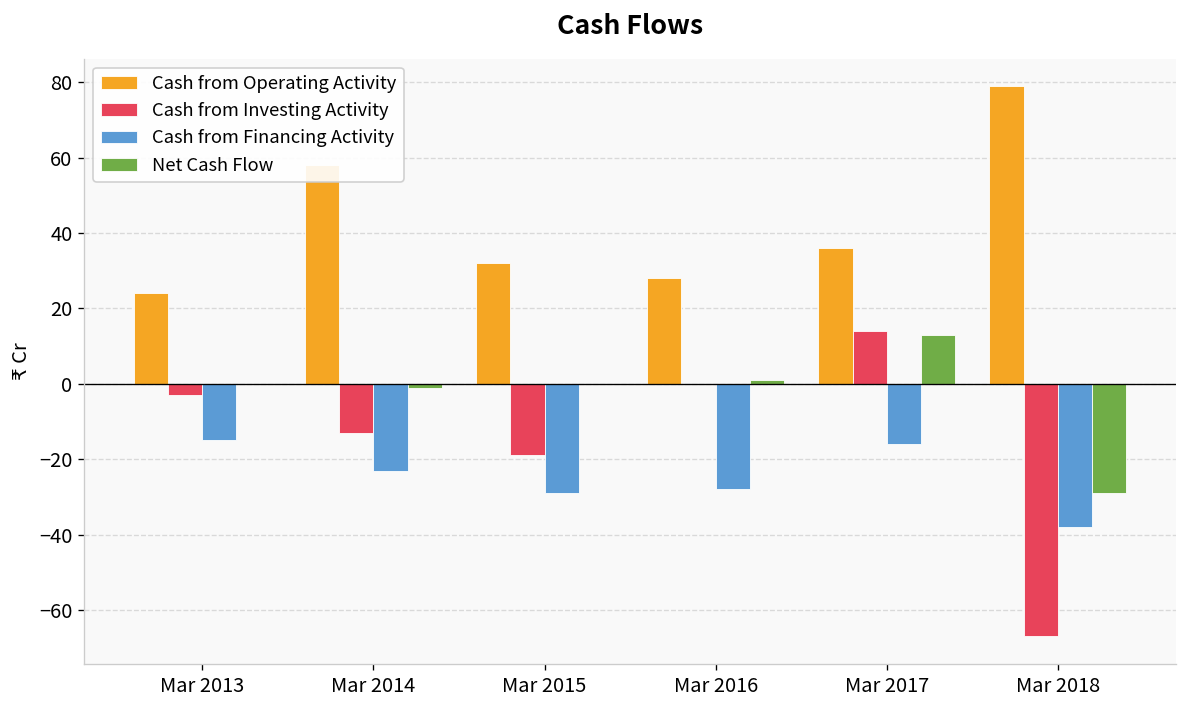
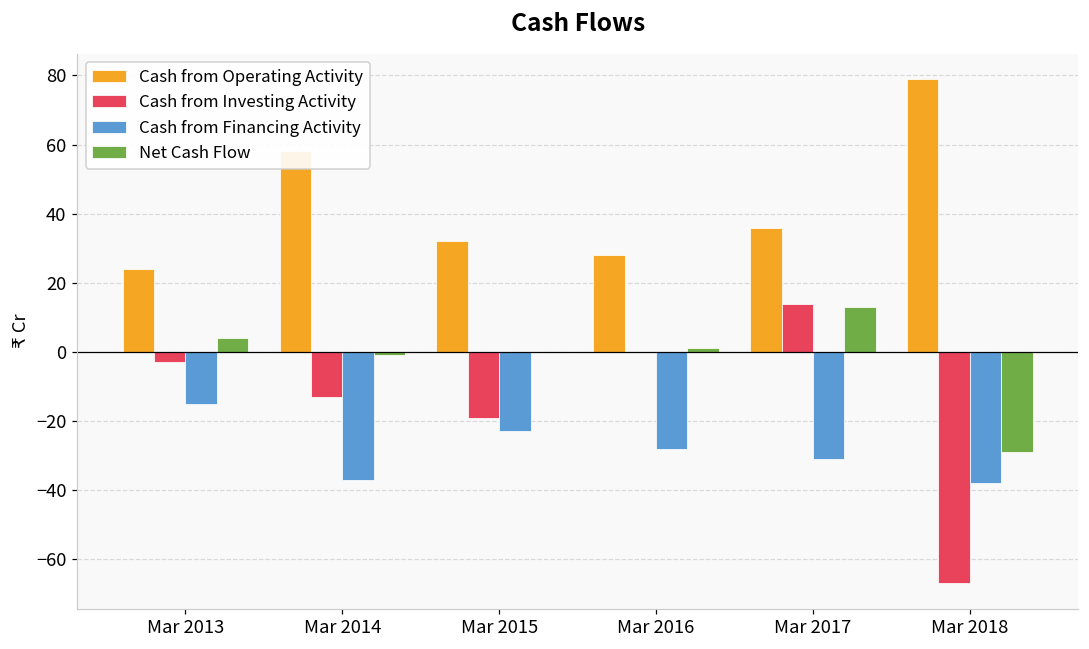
Net Cash Flow, Mar 2013: 0 -> 4
Cash from Financing Activity, Mar 2014: -23 -> -37
Cash from Financing Activity, Mar 2015: -29 -> -23
Cash from Financing Activity, Mar 2017: -16 -> -31
